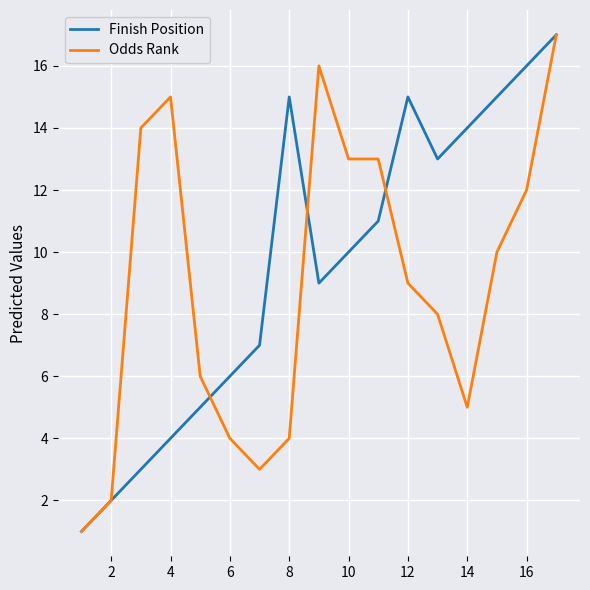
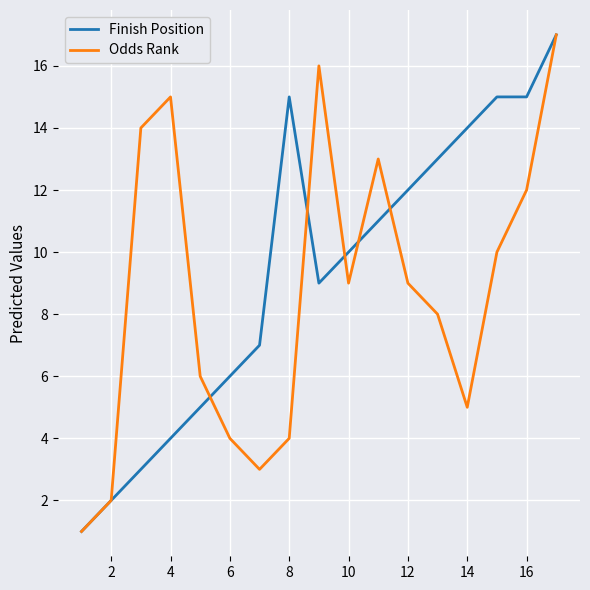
Odds Rank, 10: 13 -> 9
Finish Position, 12: 15 -> 12
Finish Position, 16: 16 -> 15
